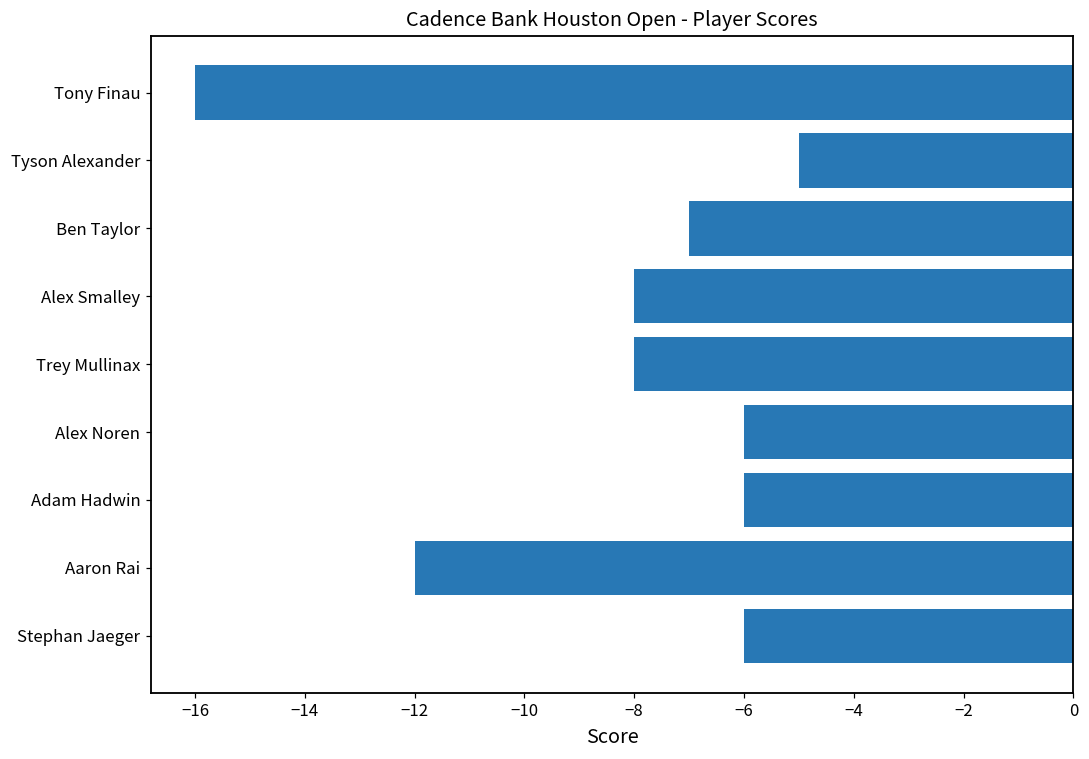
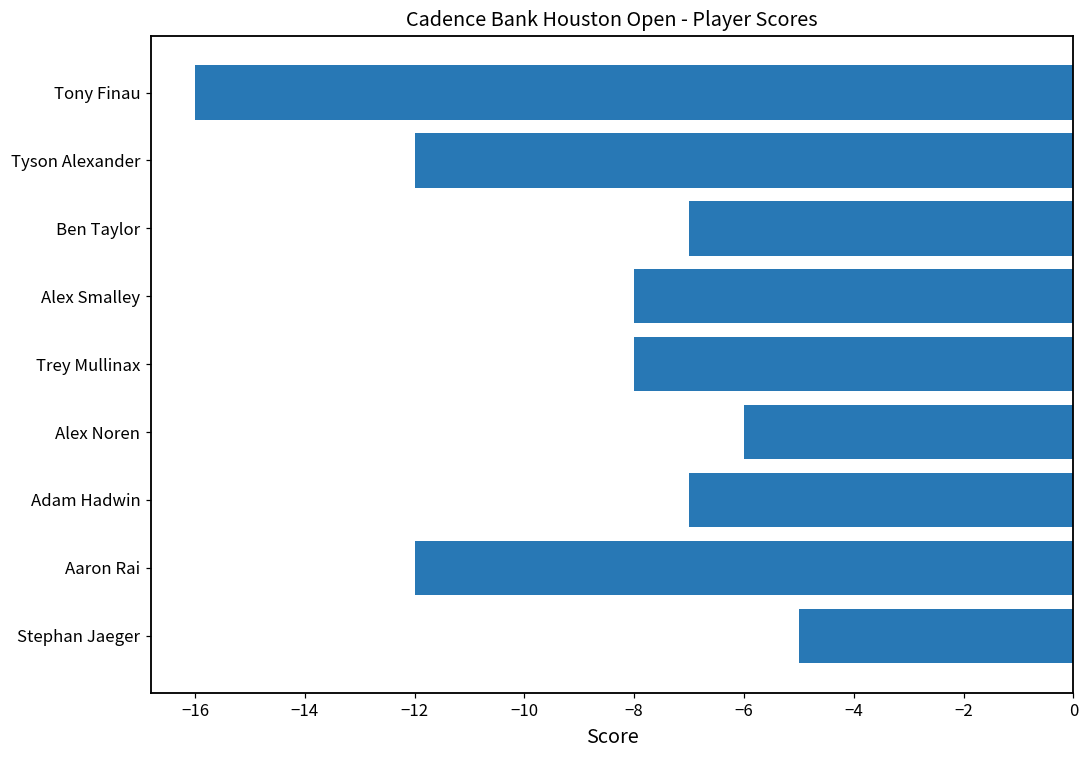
Tyson Alexander: -5 -> -12
Adam Hadwin: -6 -> -7
Stephan Jaeger: -6 -> -5
